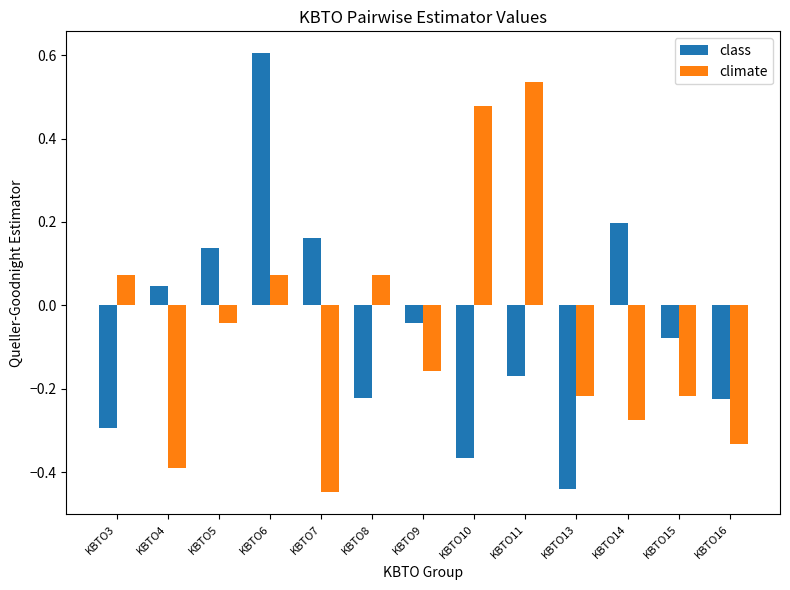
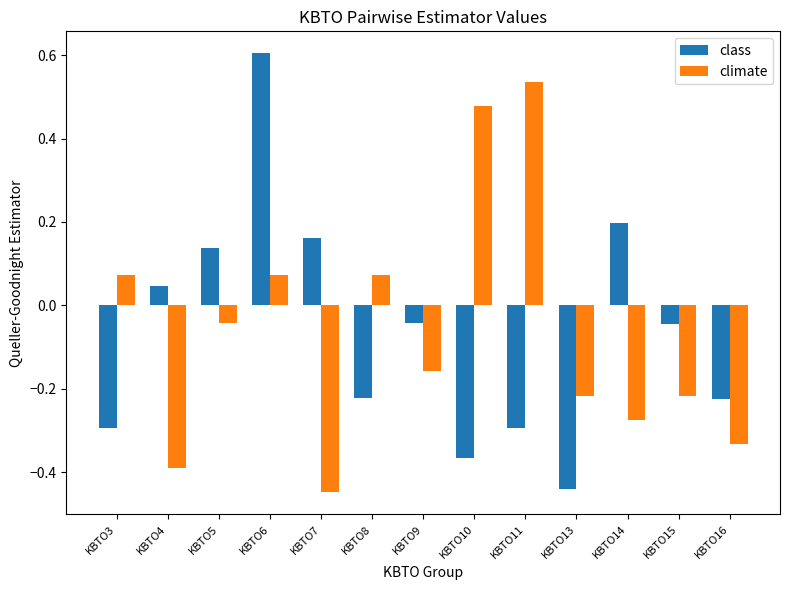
class, KBTO11: -0.17 -> -0.29
class, KBTO15: -0.08 -> -0.05
